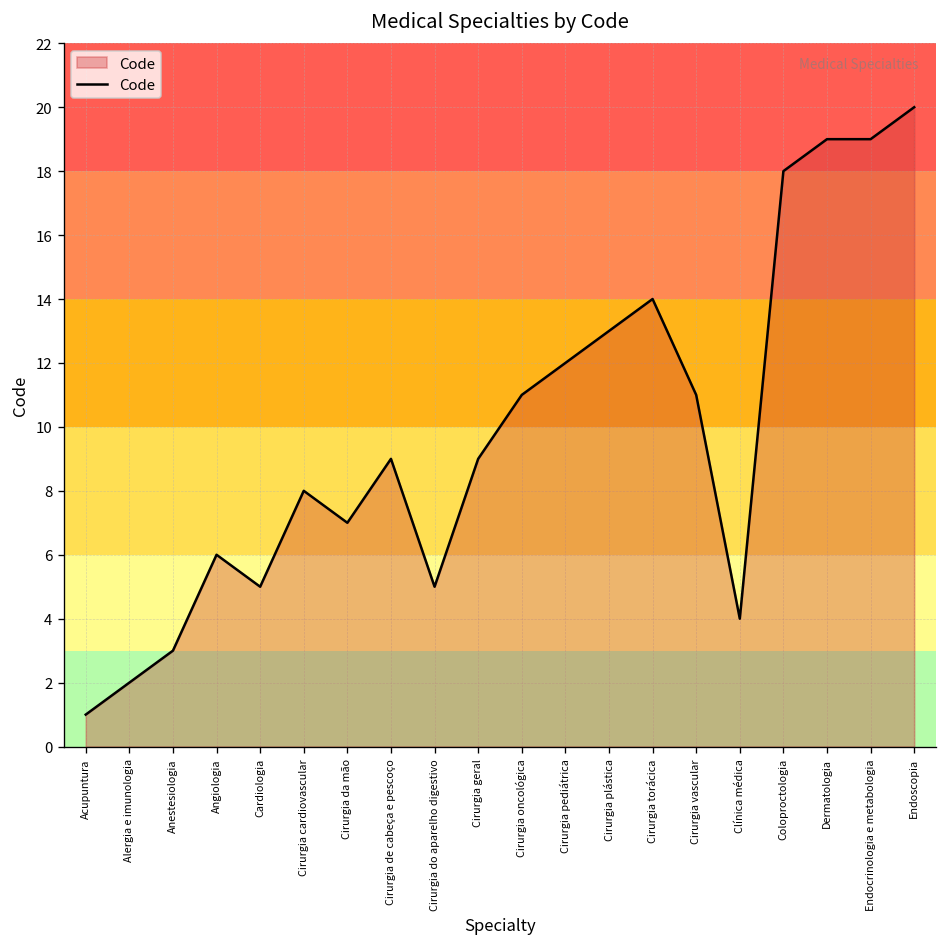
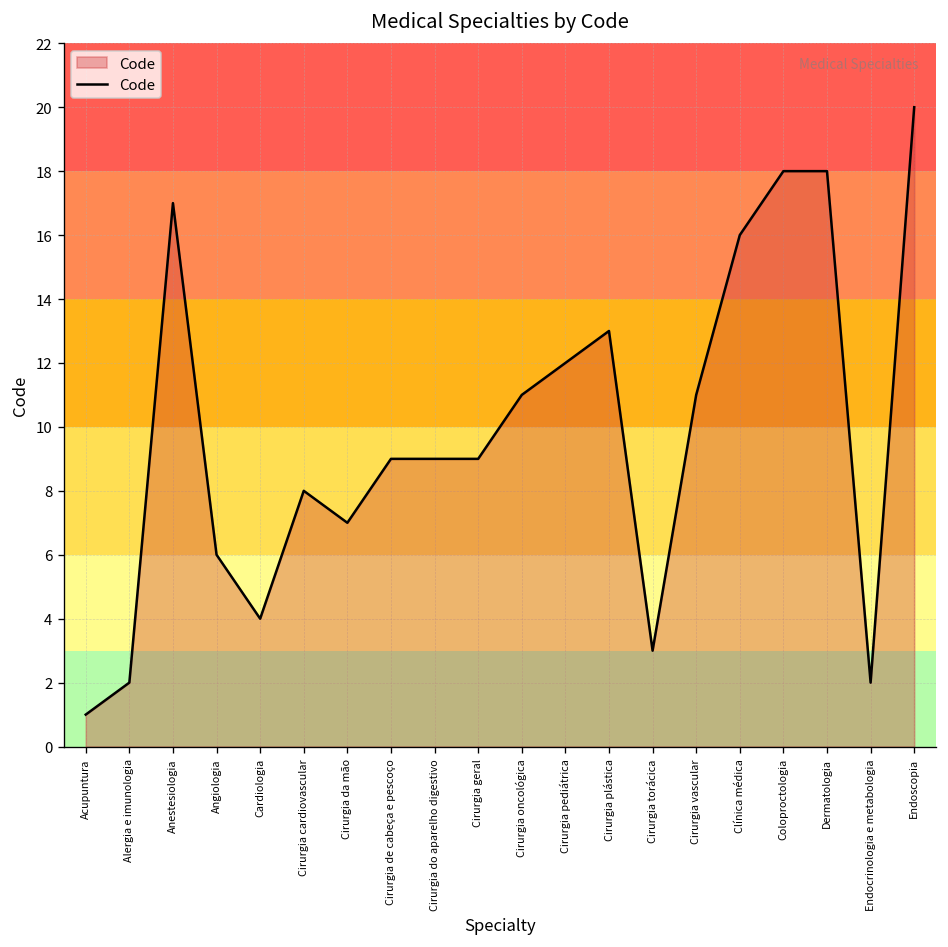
Anestesiologia: 3 -> 17
Cardiologia: 5 -> 4
Cirurgia do aparelho digestivo: 5 -> 9
Cirurgia torácica: 14 -> 3
Clínica médica: 4 -> 16
Dermatologia: 19 -> 18
Endocrinologia e metabologia: 19 -> 2
